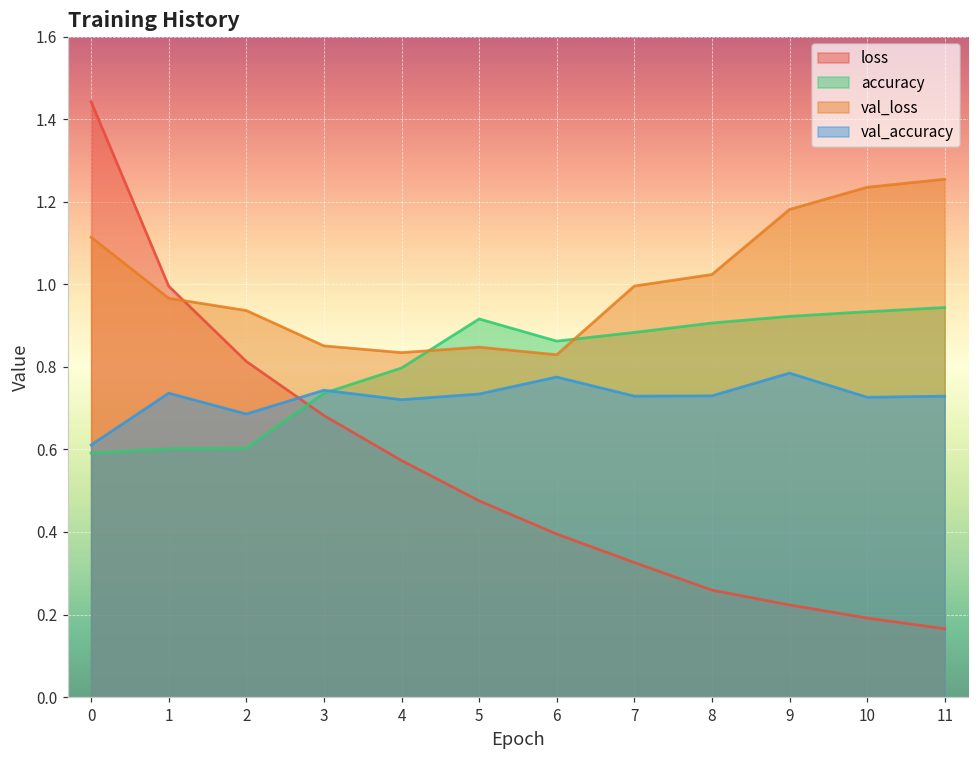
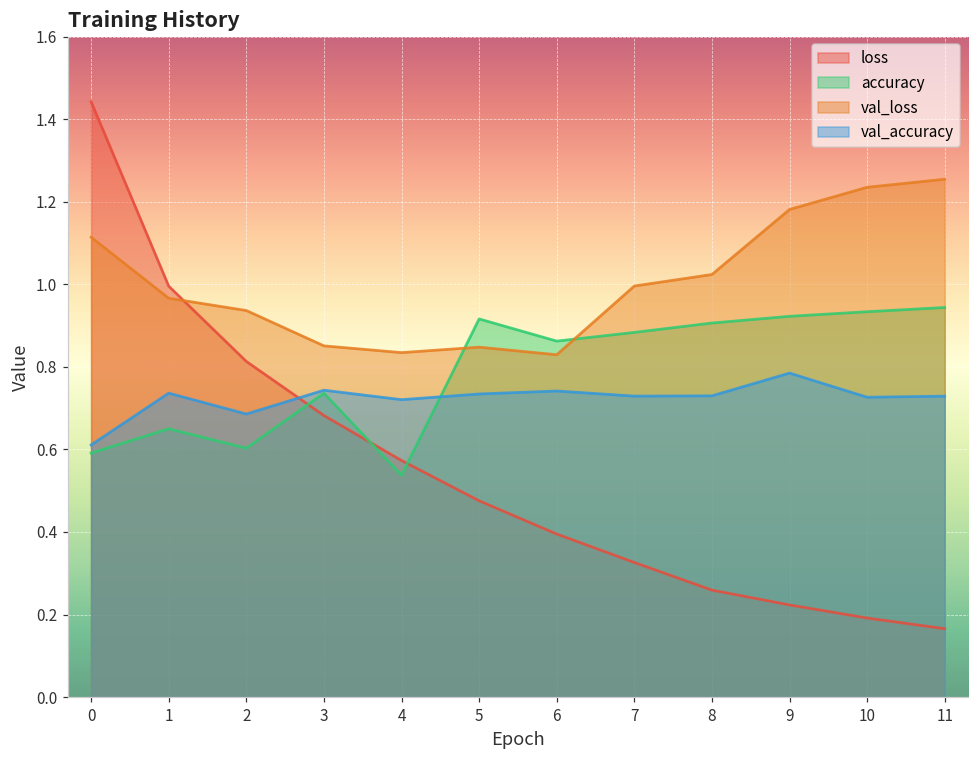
accuracy, 1: 0.60 -> 0.65
accuracy, 4: 0.80 -> 0.54
val_accuracy, 6: 0.78 -> 0.74
